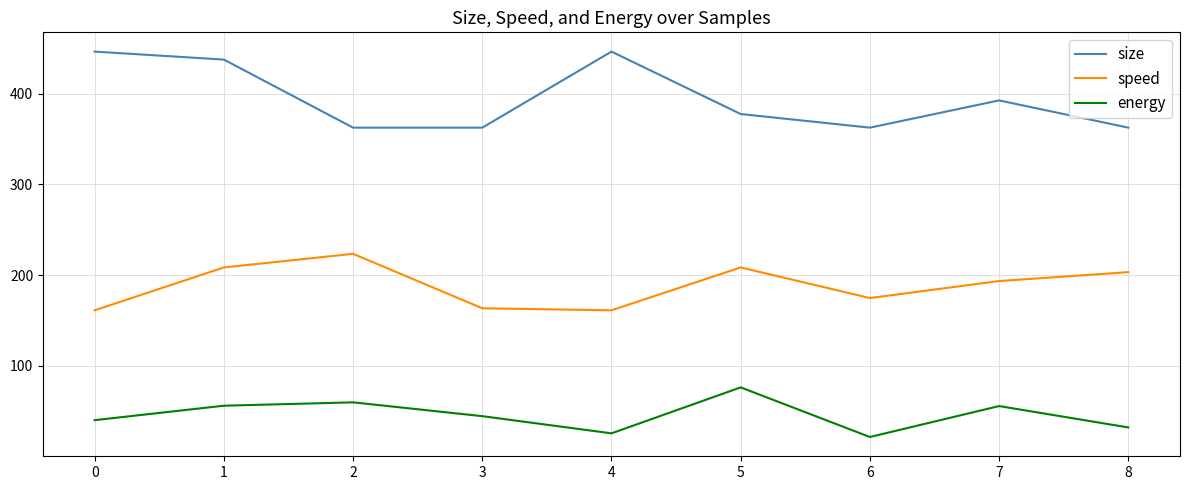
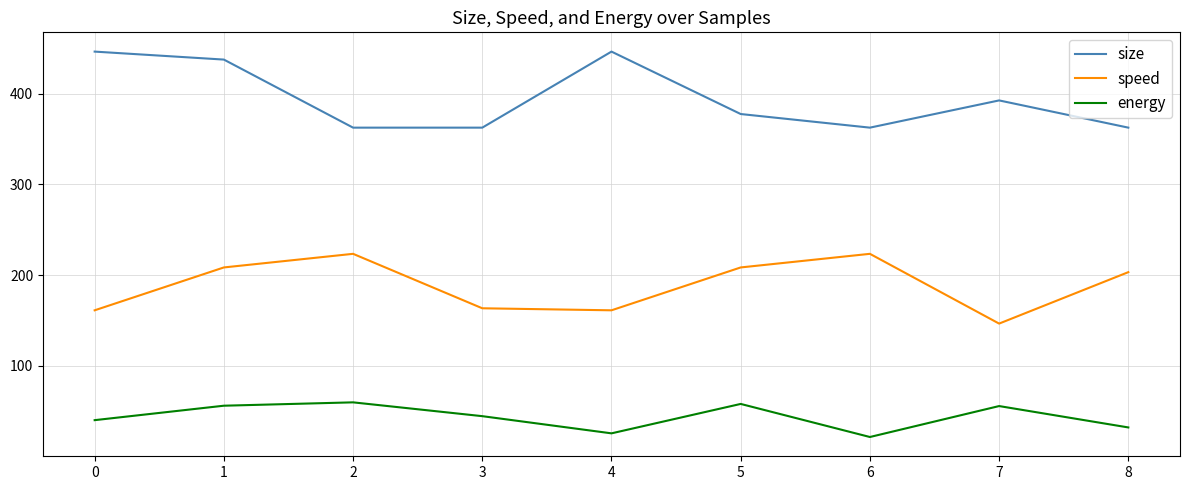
energy, 5: 80 -> 60
speed, 6: 170 -> 220
speed, 7: 190 -> 150
